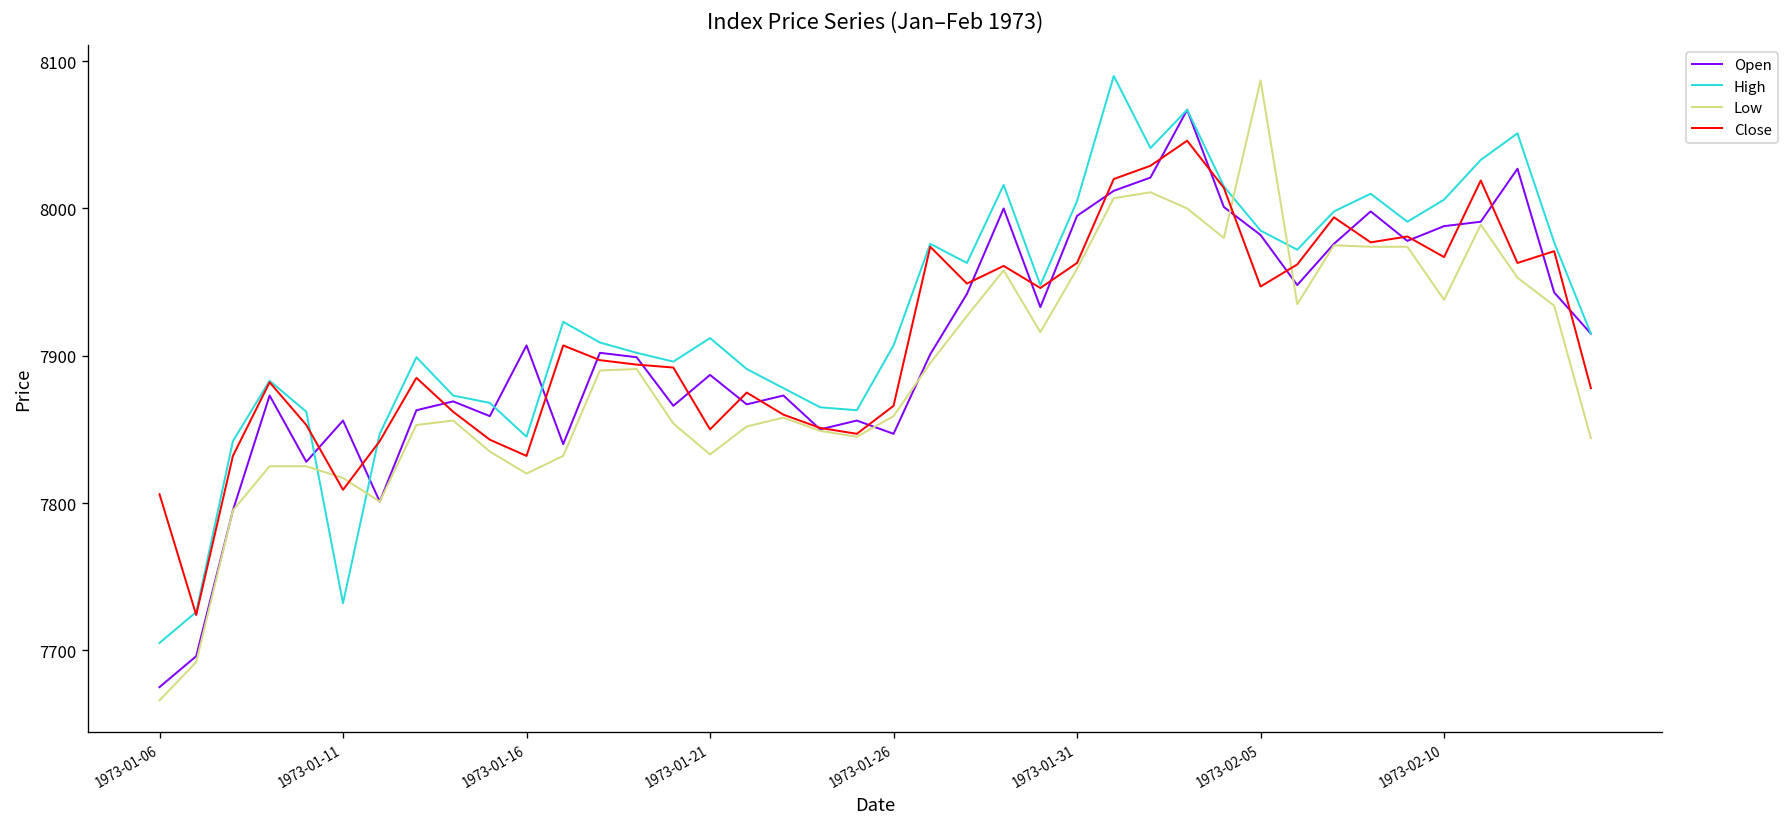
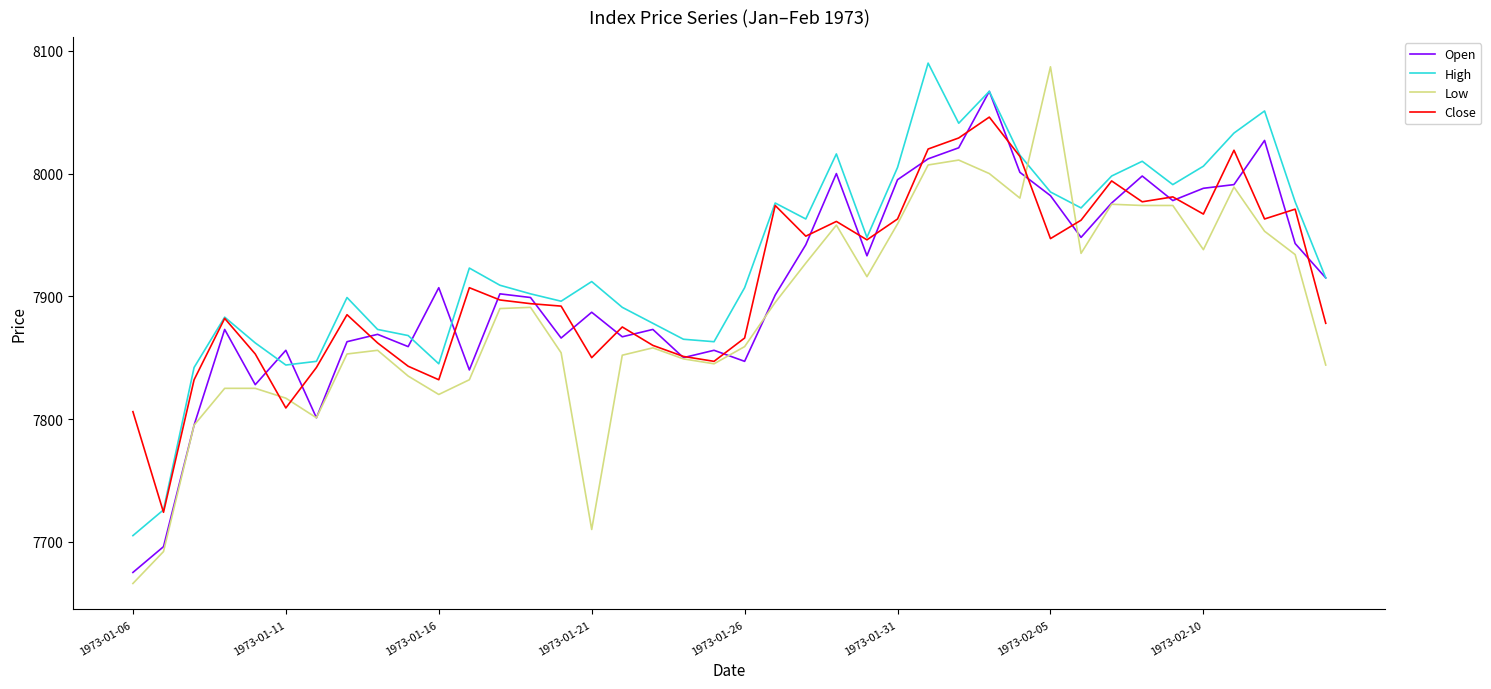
High, 1973-01-11: 7732 -> 7844
Low, 1973-01-21: 7833 -> 7710
